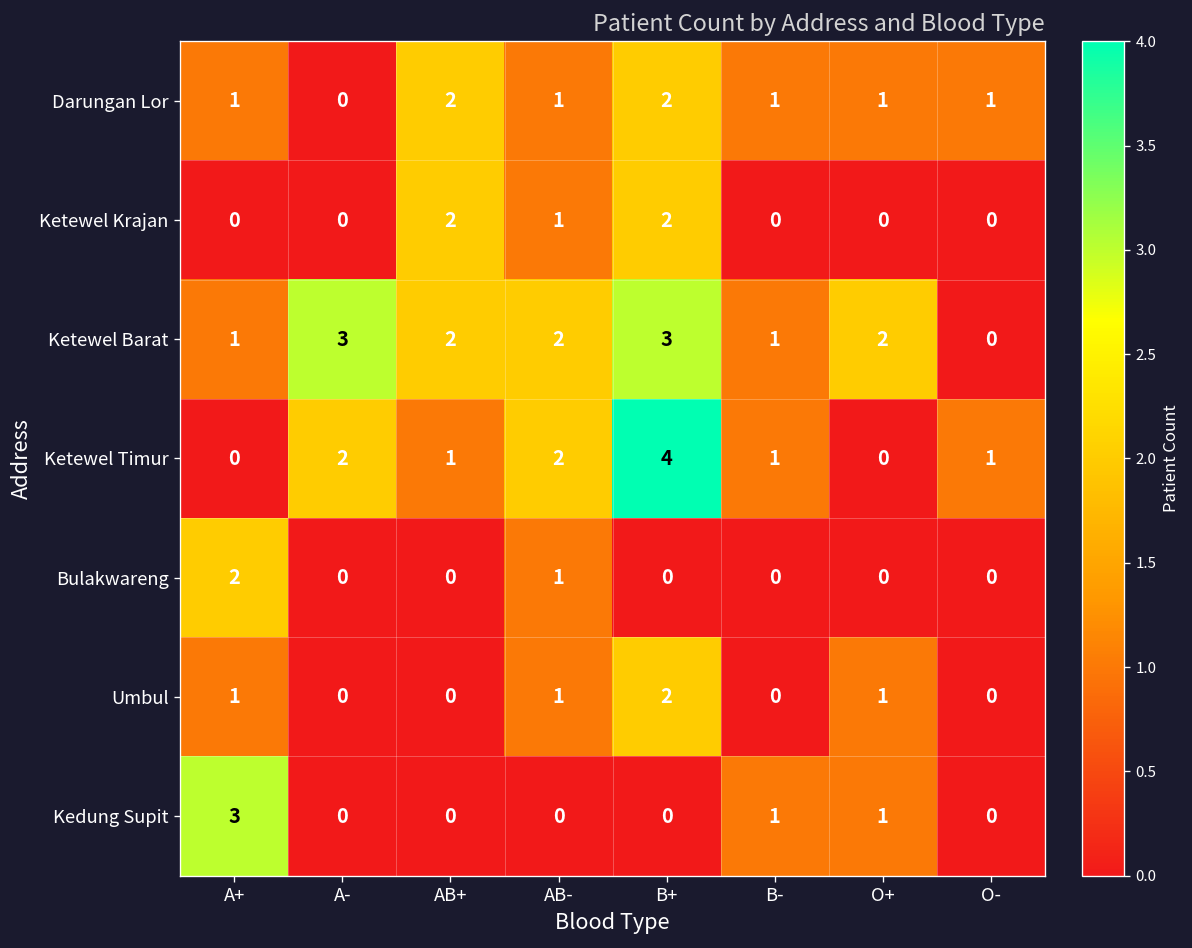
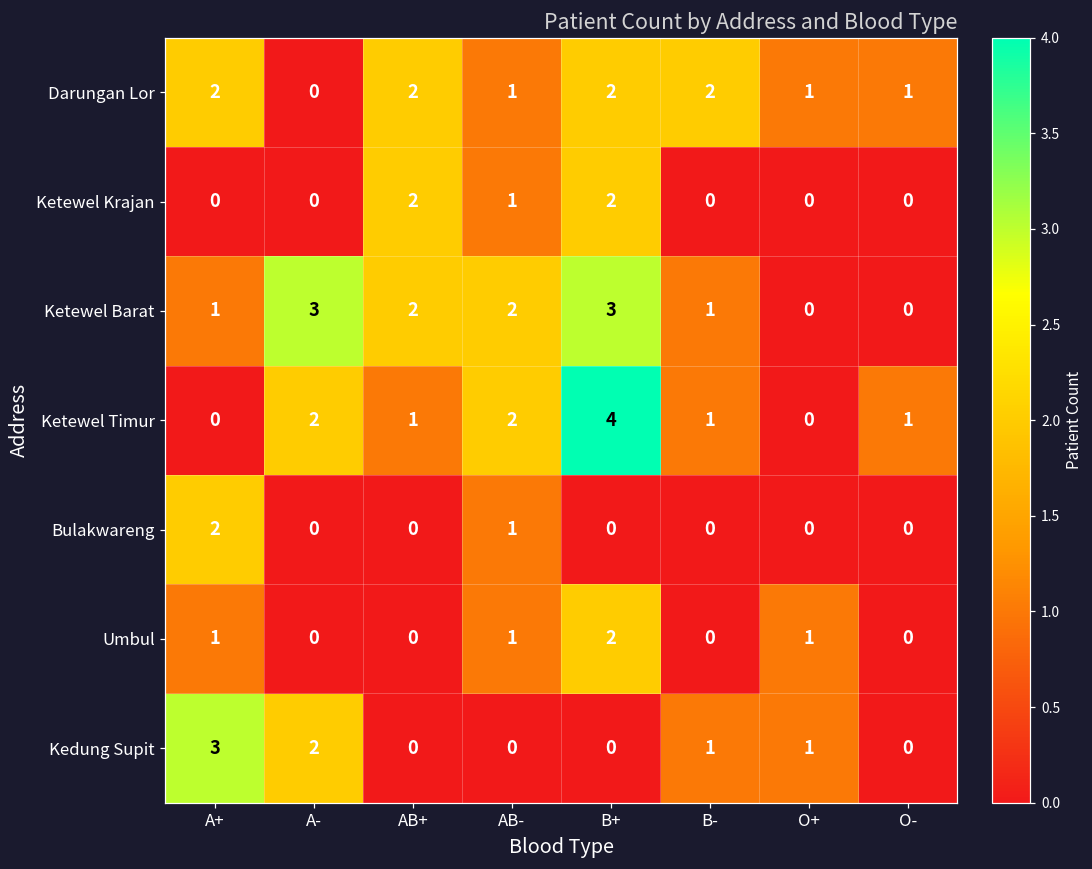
Darungan Lor, A+: 1 -> 2
Darungan Lor, B-: 1 -> 2
Ketewel Barat, O+: 2 -> 0
Kedung Supit, A-: 0 -> 2
